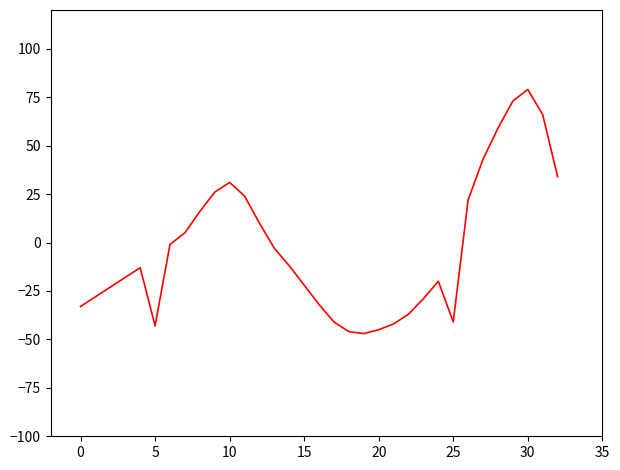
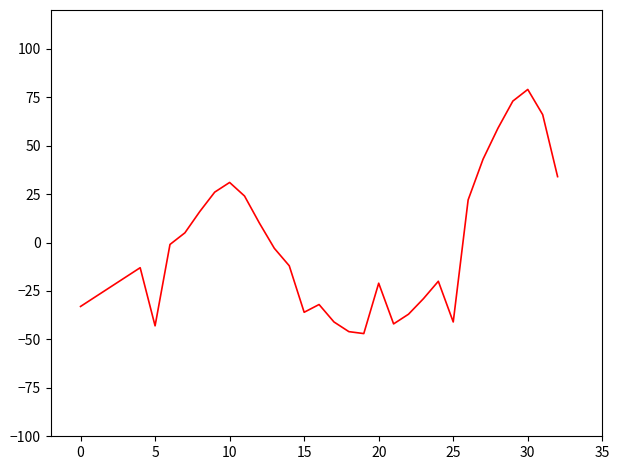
15: -22 -> -36
20: -45 -> -21
